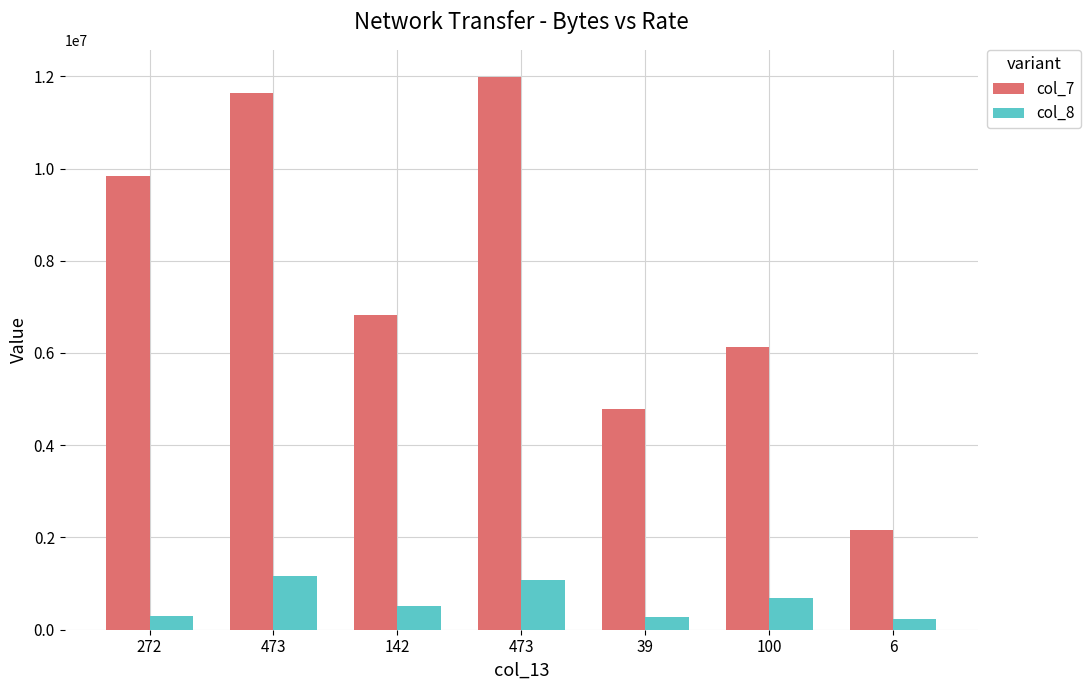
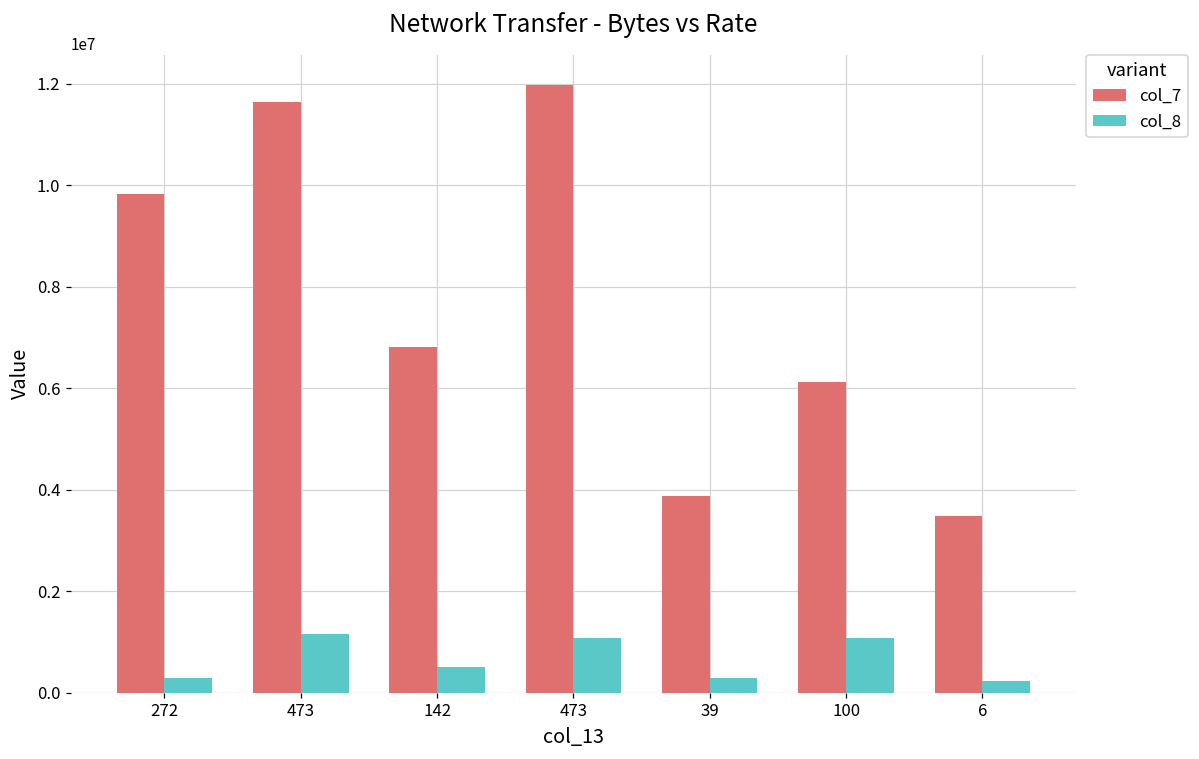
col_7, 39: 4800000 -> 3900000
col_8, 100: 700000 -> 1100000
col_7, 6: 2200000 -> 3500000
